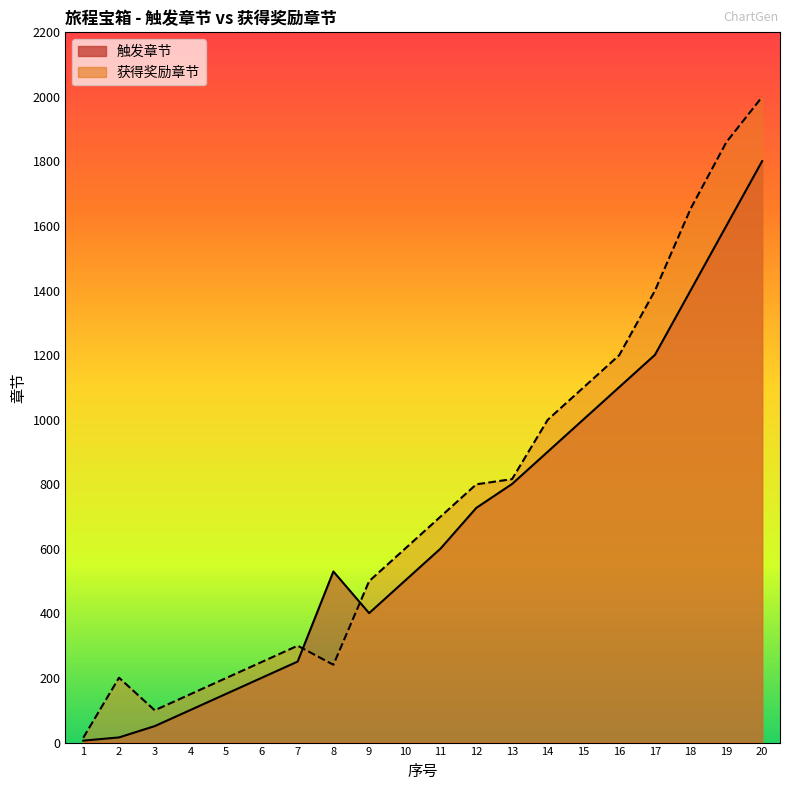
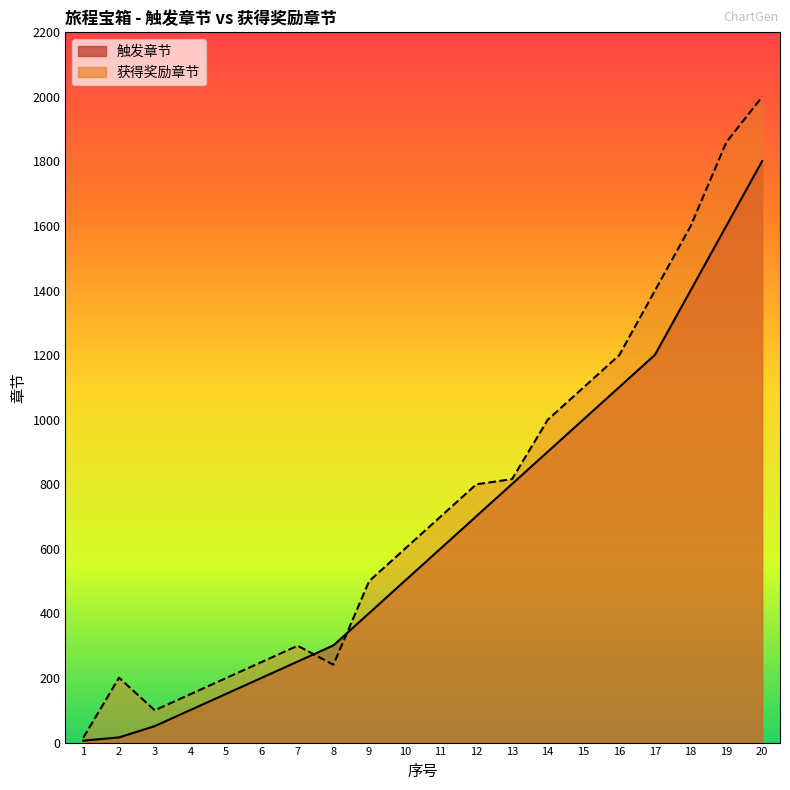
触发章节, 8: 530 -> 300
触发章节, 12: 730 -> 700
获得奖励章节, 18: 1650 -> 1600
